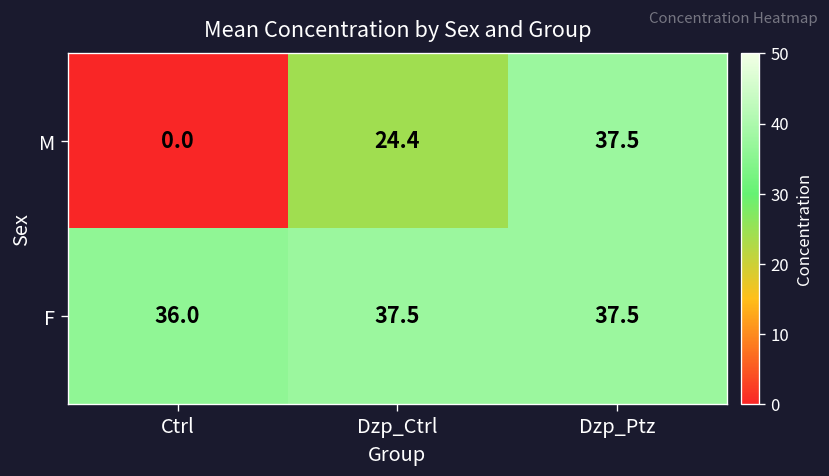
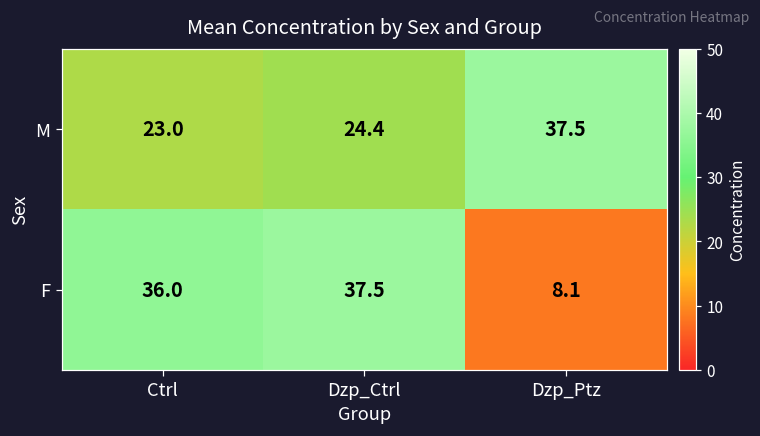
M, Ctrl: 0.0 -> 23.0
F, Dzp_Ptz: 37.5 -> 8.1
